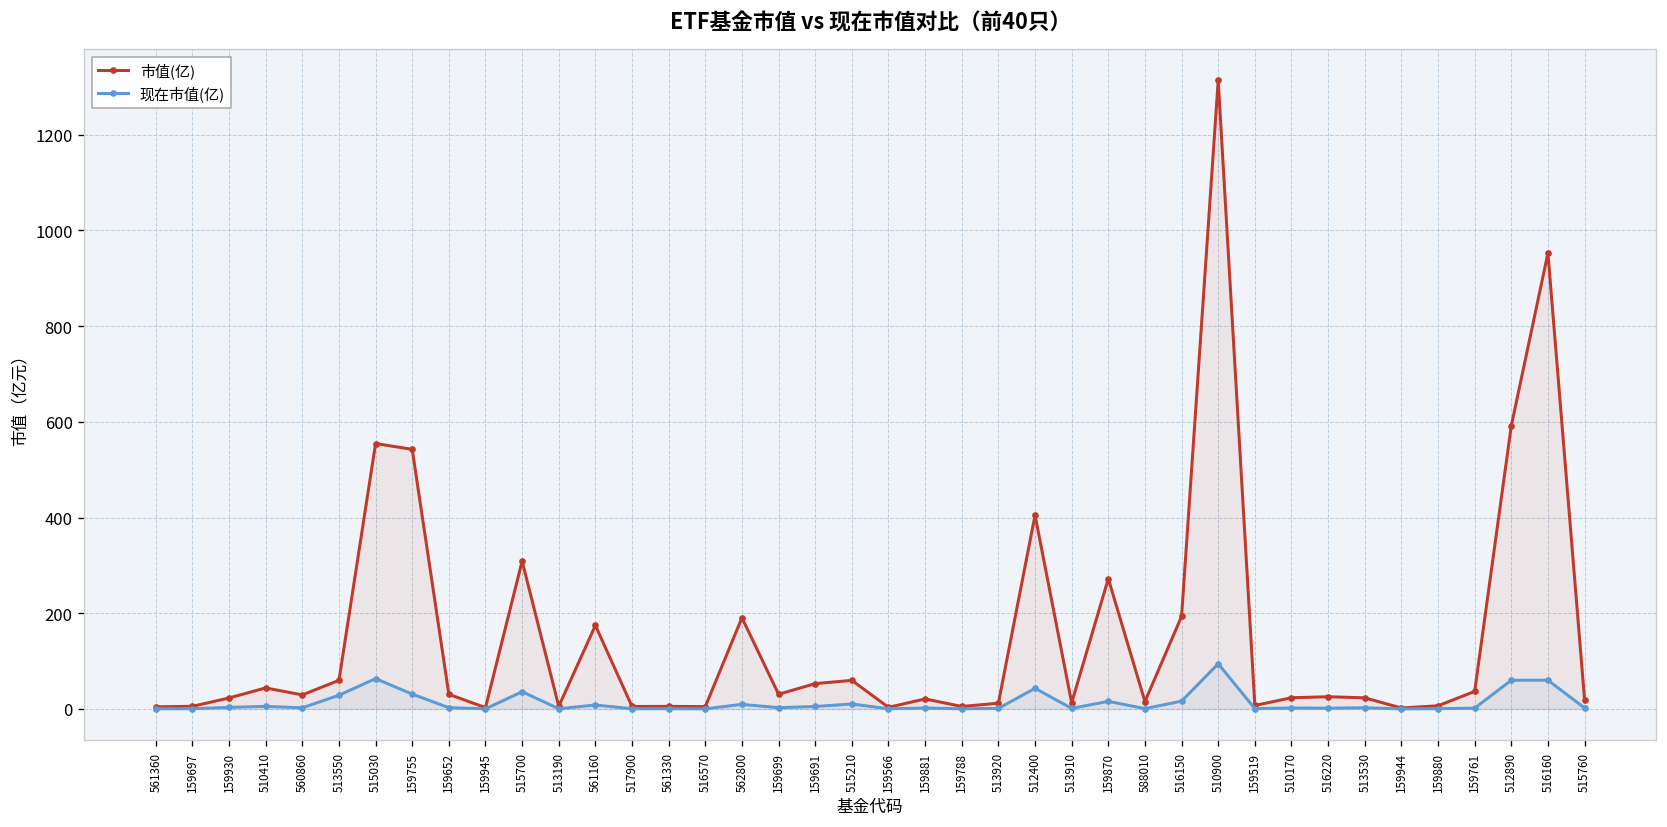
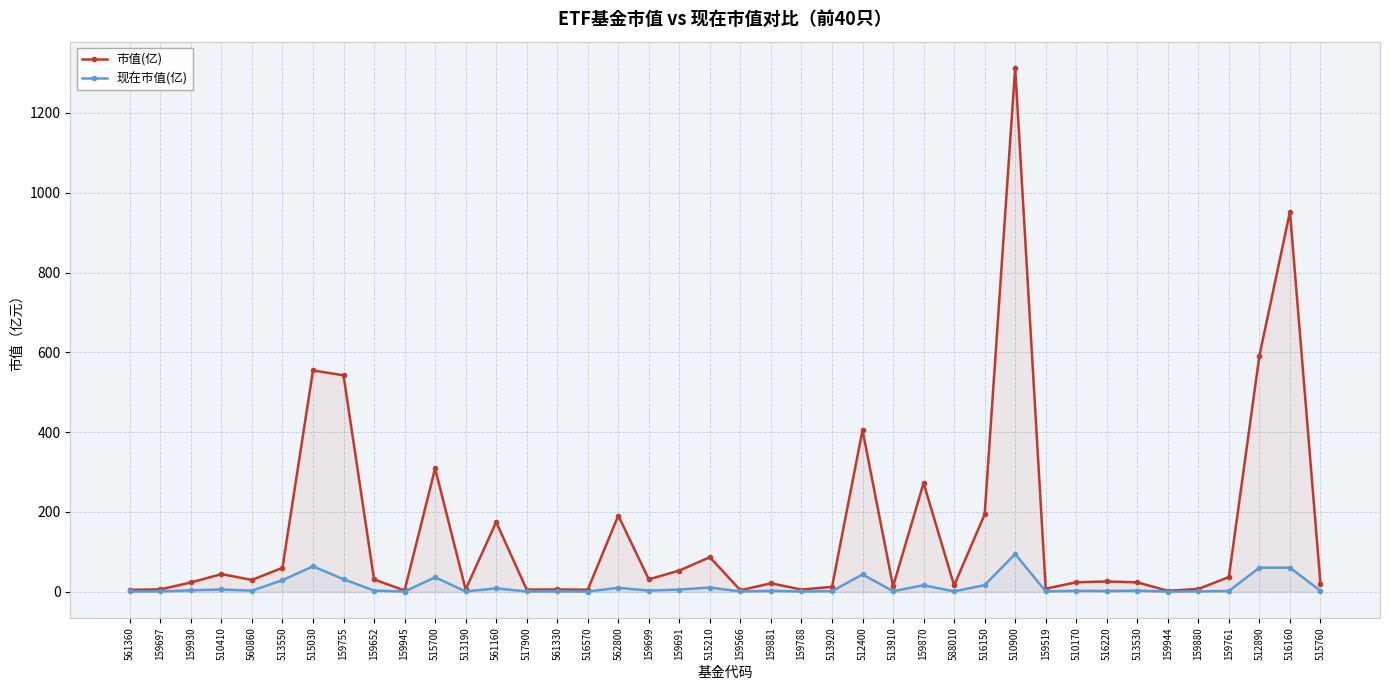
市值(亿), 515210: 60 -> 90
